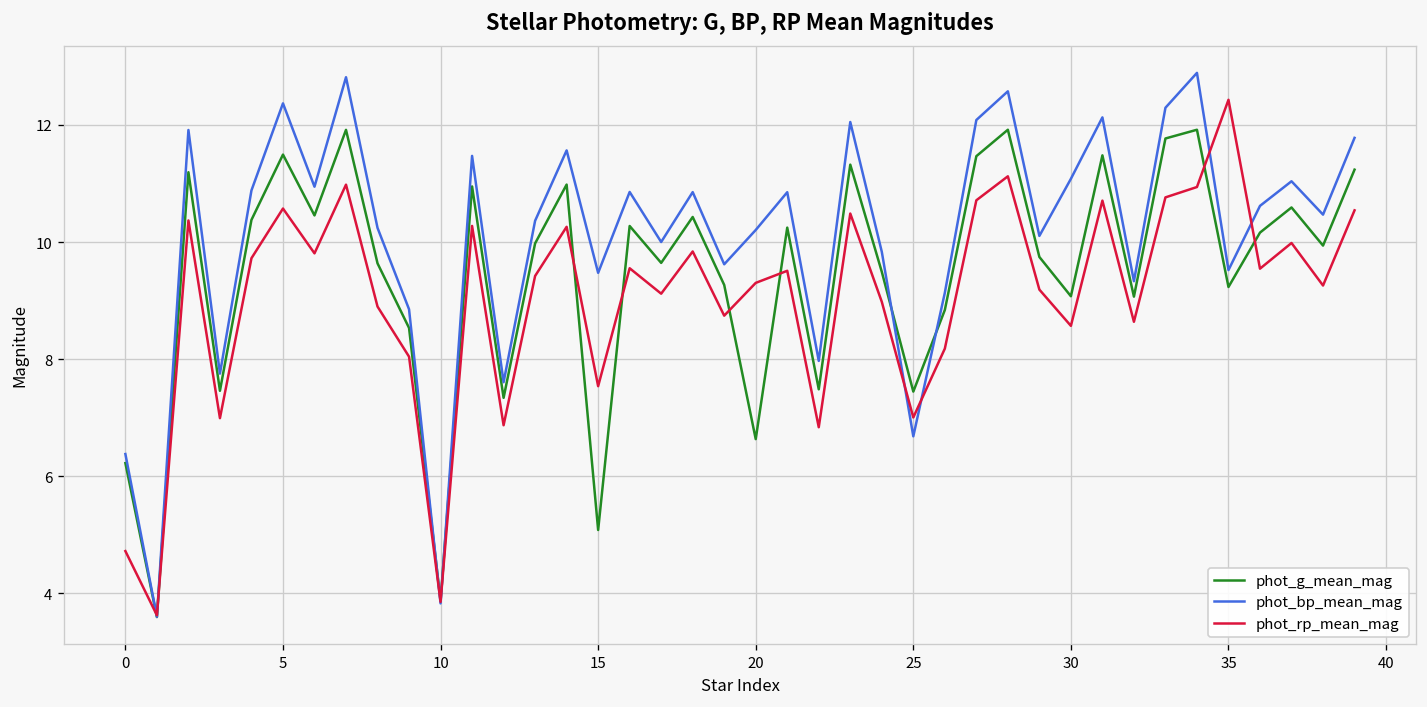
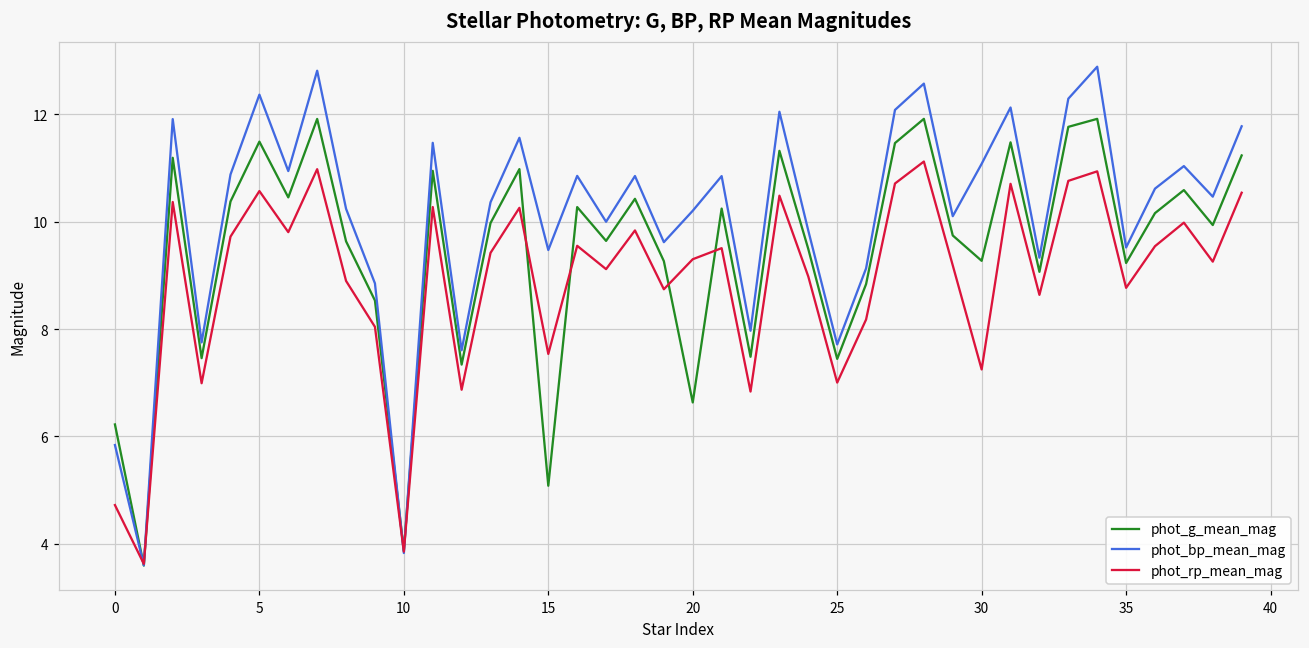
phot_bp_mean_mag, 0: 6.4 -> 5.8
phot_bp_mean_mag, 25: 6.7 -> 7.7
phot_g_mean_mag, 30: 9.1 -> 9.3
phot_rp_mean_mag, 30: 8.6 -> 7.2
phot_rp_mean_mag, 35: 12.4 -> 8.8
